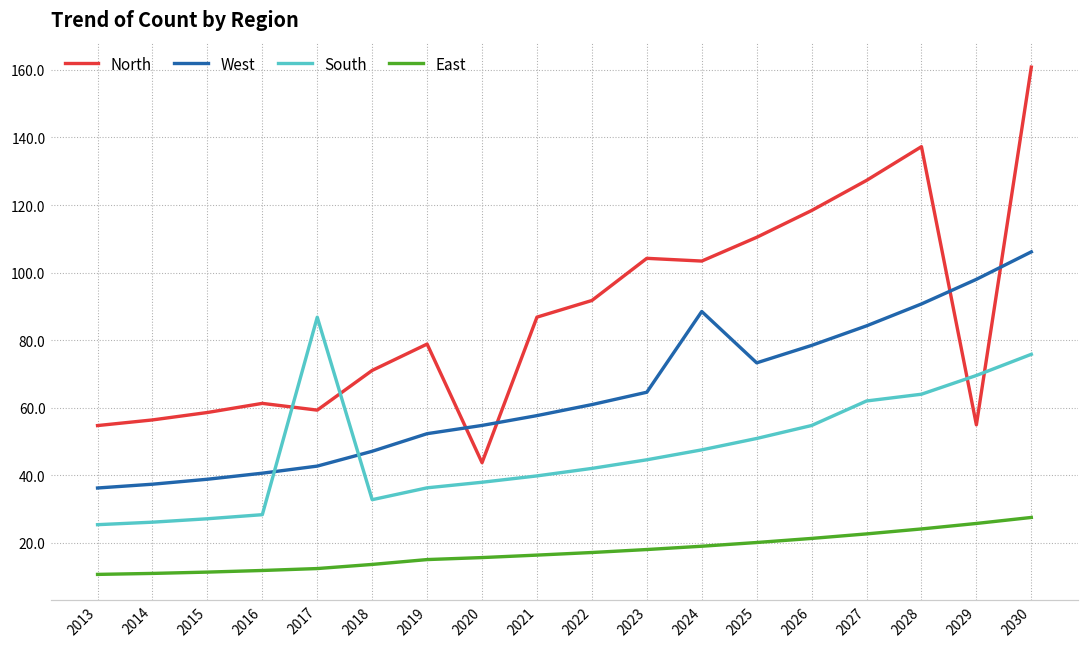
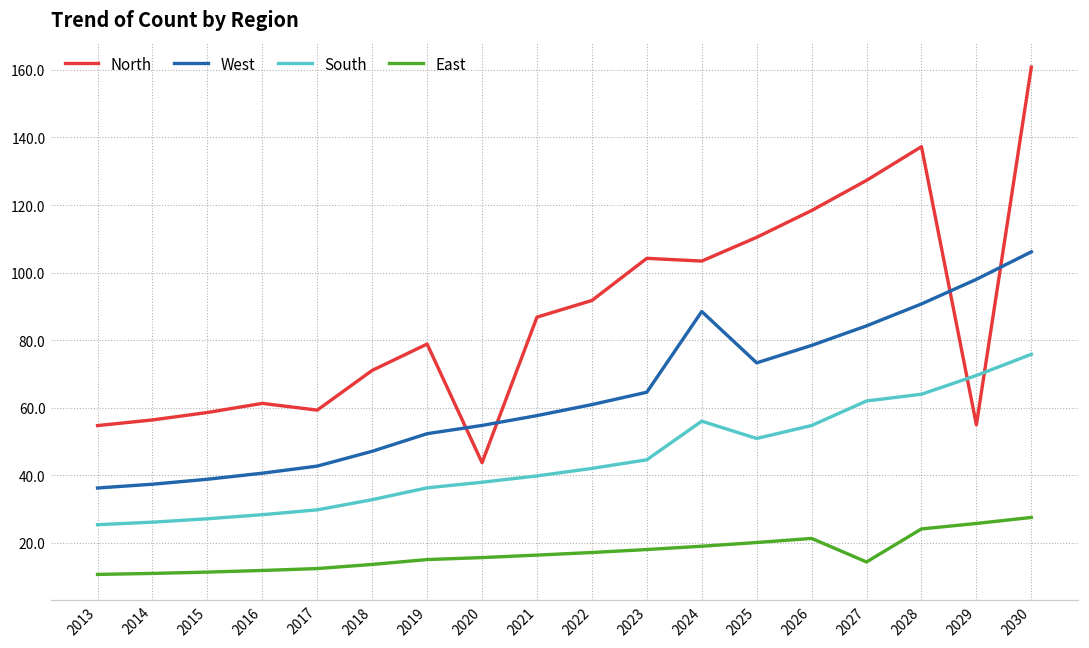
South, 2017: 87 -> 30
South, 2024: 48 -> 56
East, 2027: 23 -> 14
